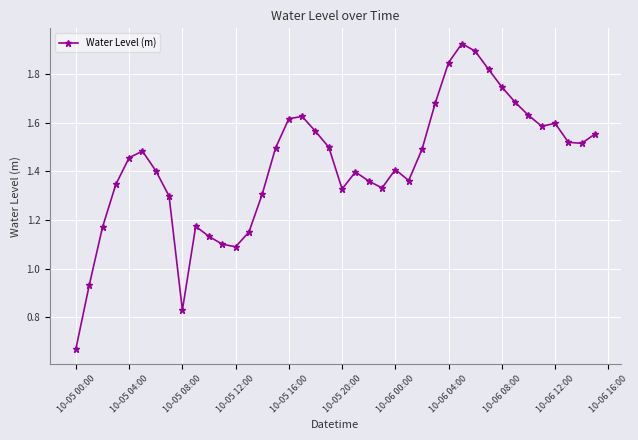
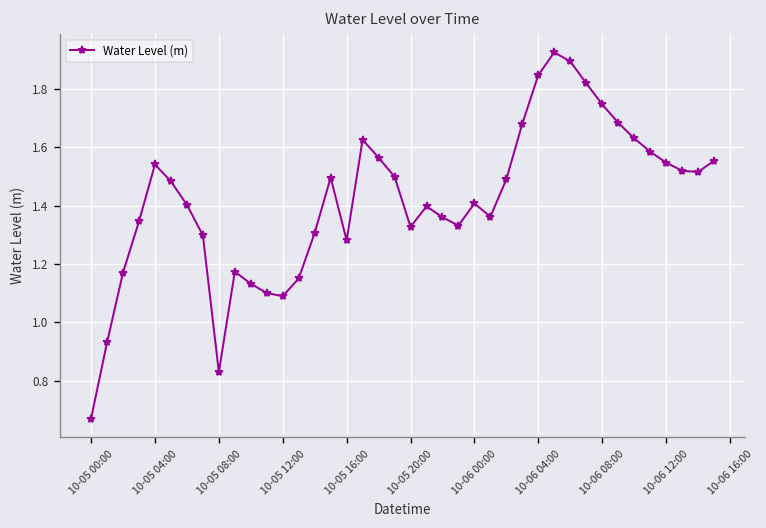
10-05 04:00: 1.46 -> 1.54
10-05 16:00: 1.62 -> 1.28
10-06 12:00: 1.60 -> 1.55
